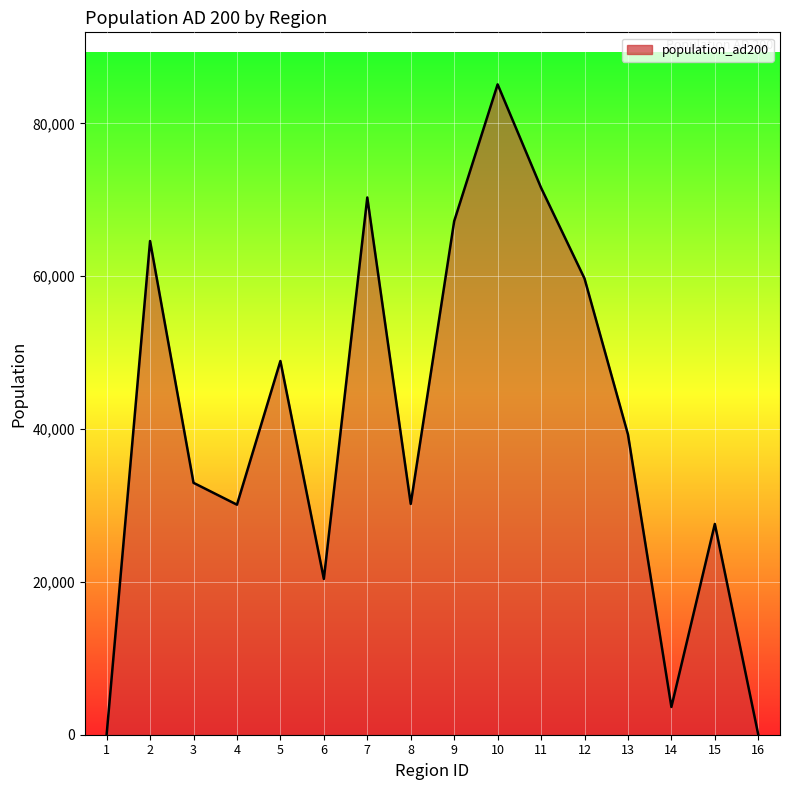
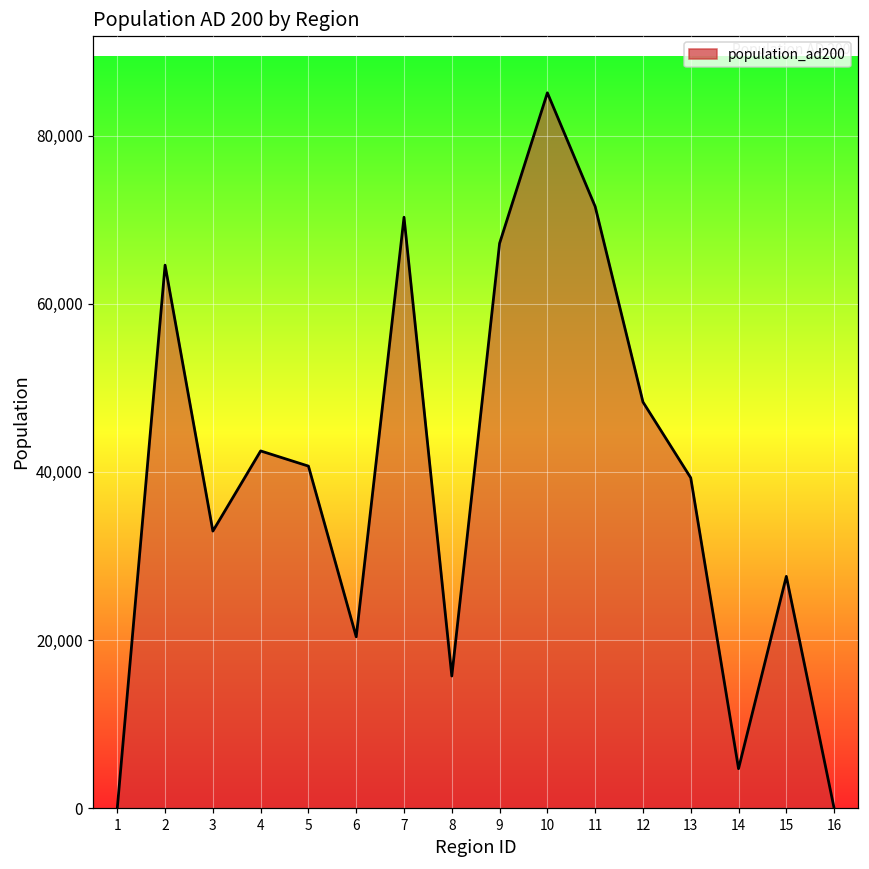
4: 30,000 -> 42,000
5: 49,000 -> 41,000
8: 30,000 -> 16,000
12: 60,000 -> 48,000
14: 4,000 -> 5,000
